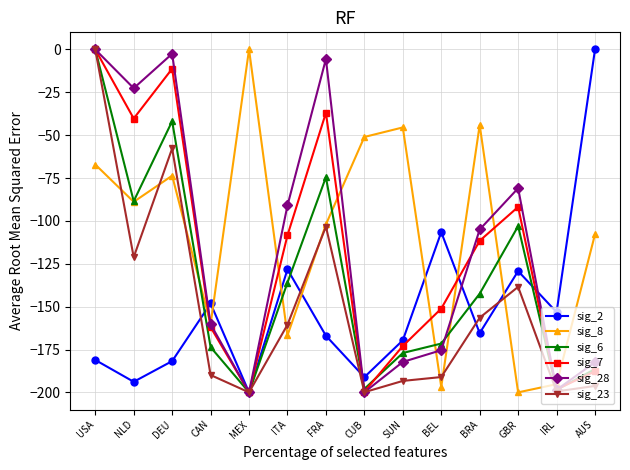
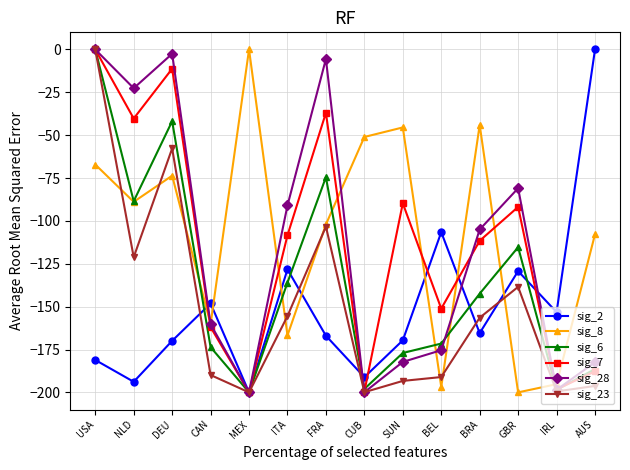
sig_2, DEU: -182 -> -170
sig_23, ITA: -161 -> -156
sig_7, SUN: -173 -> -90
sig_6, GBR: -103 -> -115
